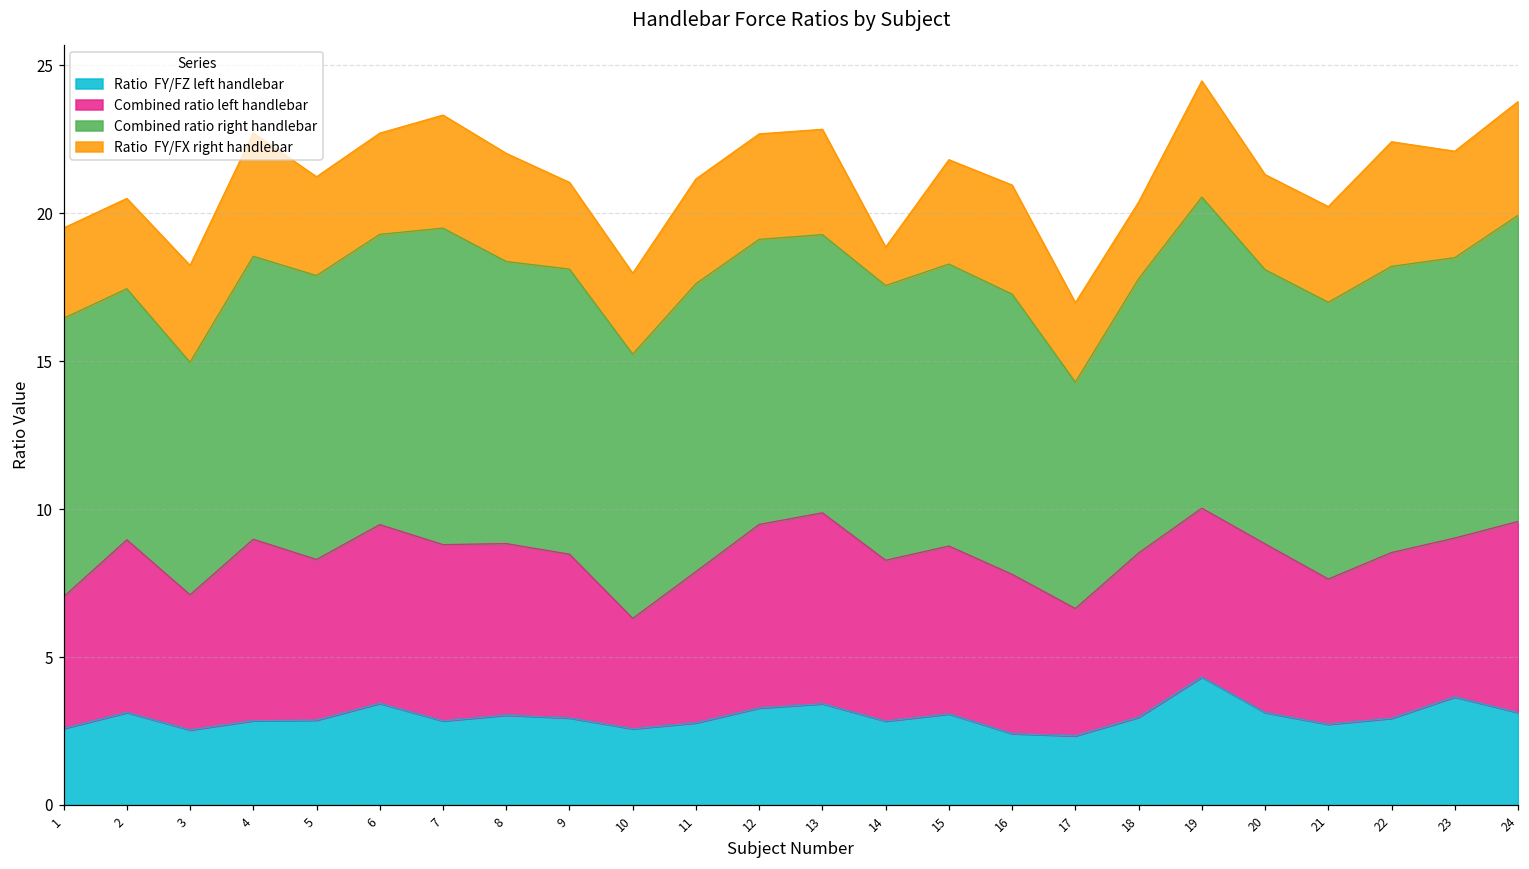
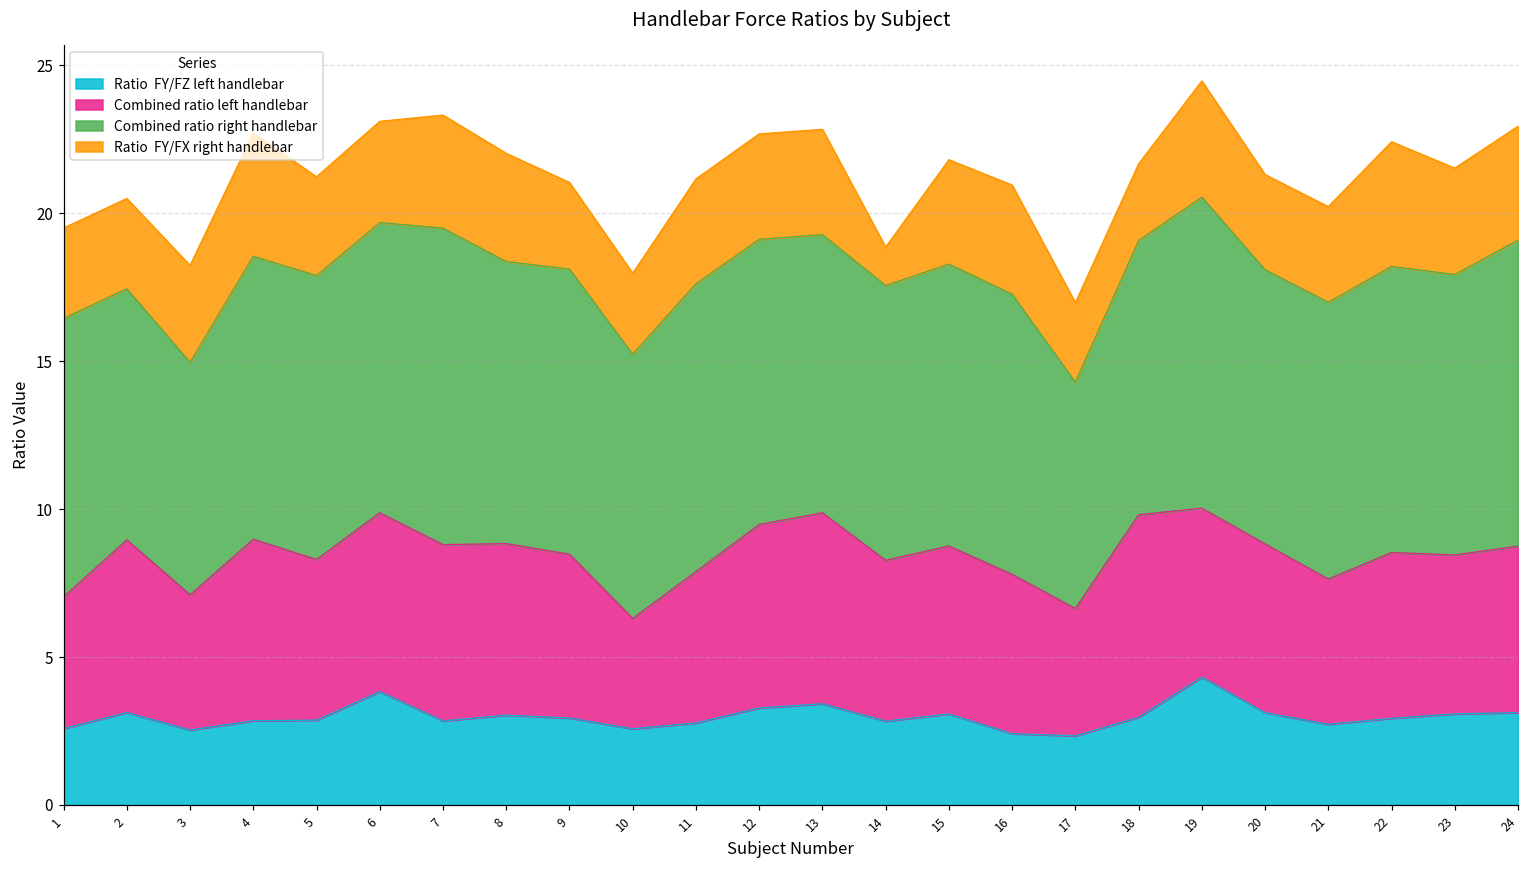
Ratio FY/FZ left handlebar, 6: 3.4 -> 3.8
Combined ratio left handlebar, 18: 5.6 -> 6.8
Ratio FY/FZ left handlebar, 23: 3.7 -> 3.1
Combined ratio left handlebar, 24: 6.5 -> 5.6
